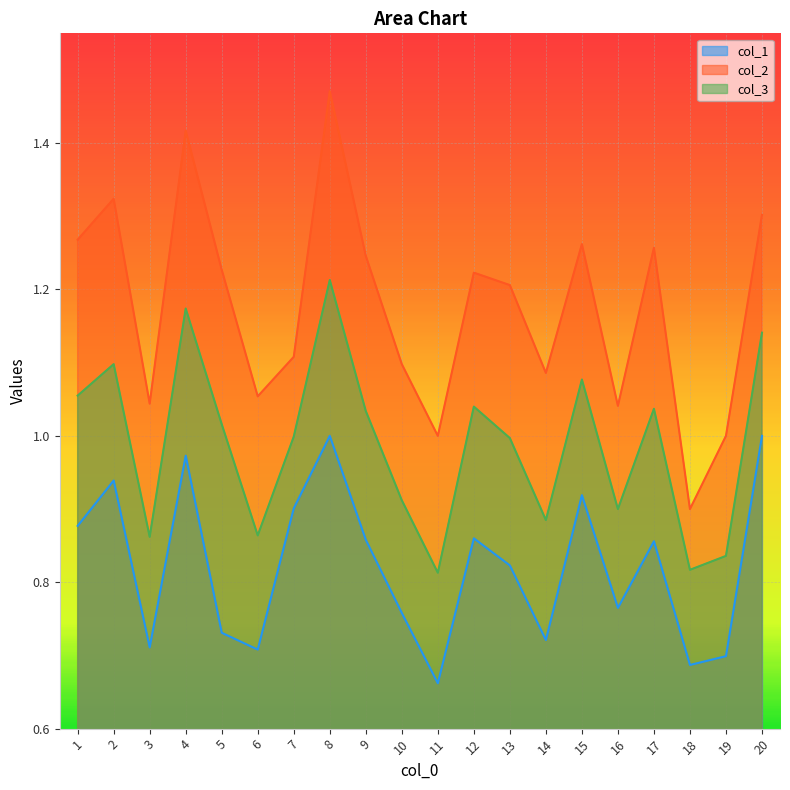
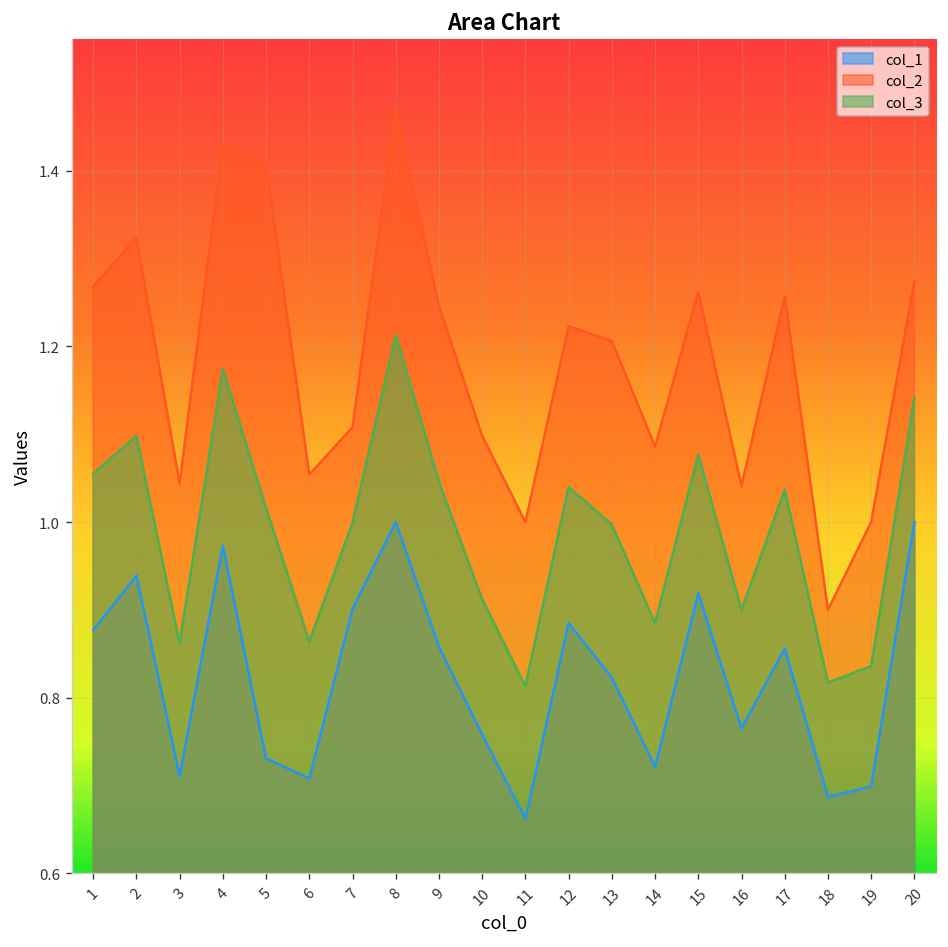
col_2, 4: 1.42 -> 1.43
col_2, 5: 1.23 -> 1.41
col_3, 9: 1.03 -> 1.05
col_1, 12: 0.86 -> 0.89
col_2, 20: 1.30 -> 1.27
